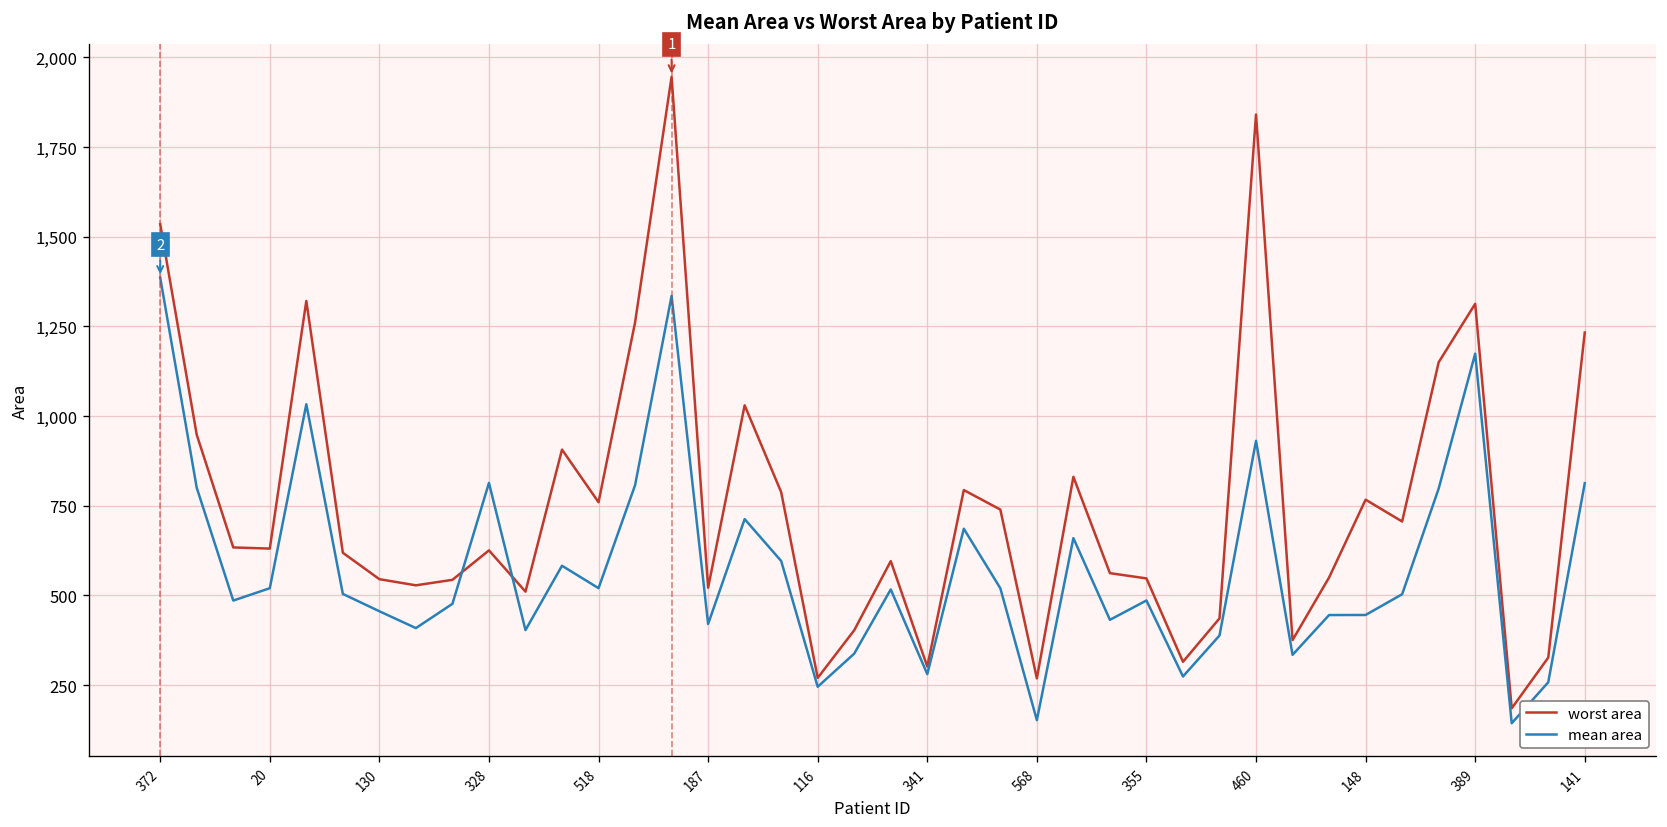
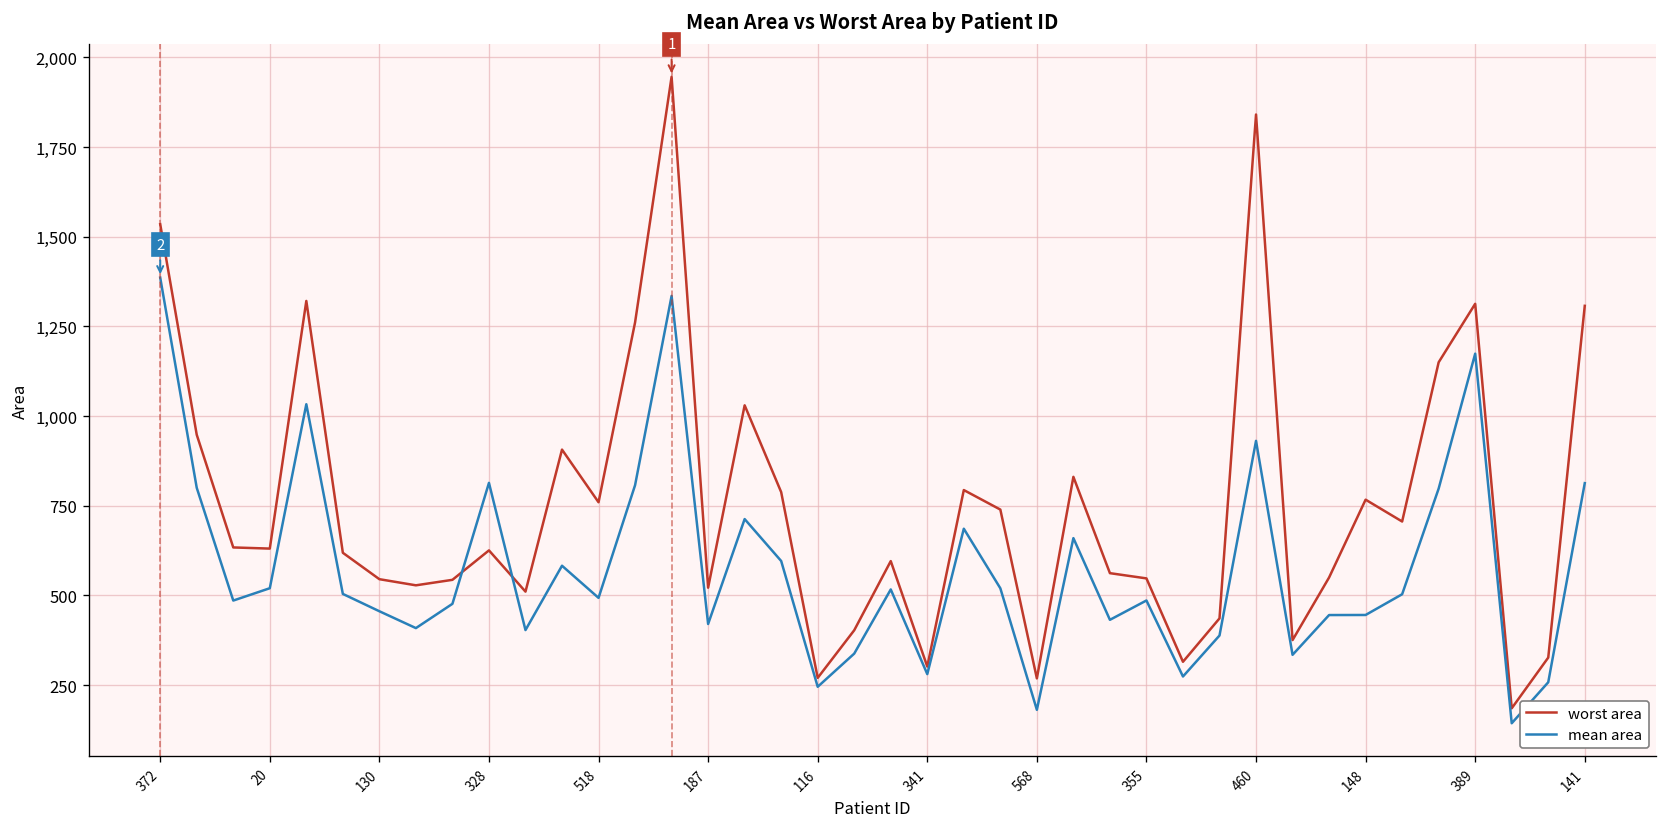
mean area, 518: 520 -> 490
mean area, 568: 150 -> 180
worst area, 141: 1,230 -> 1,310
